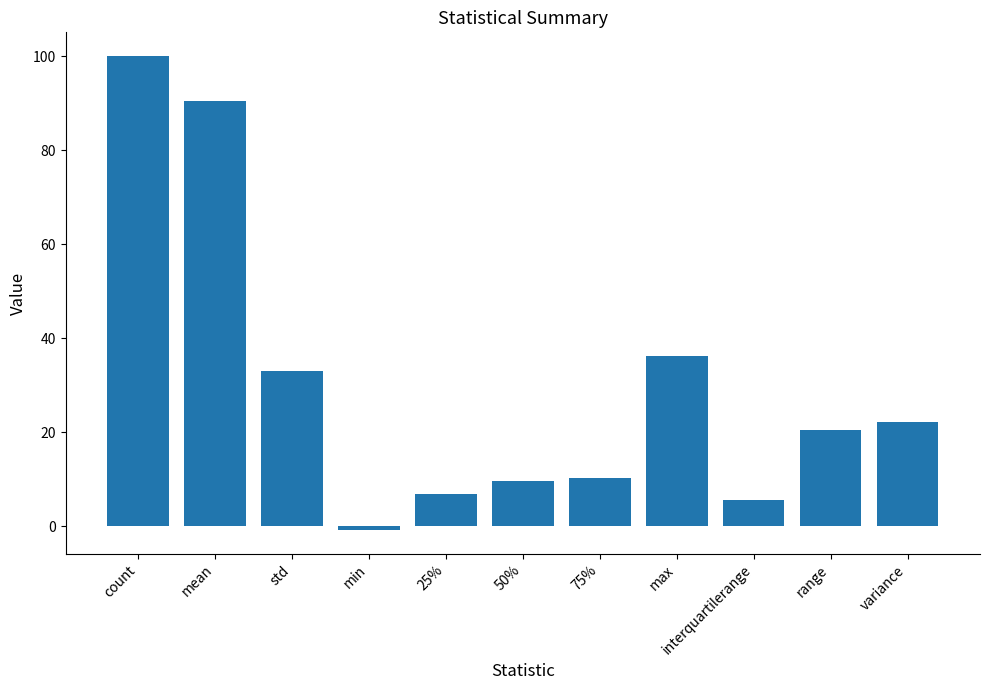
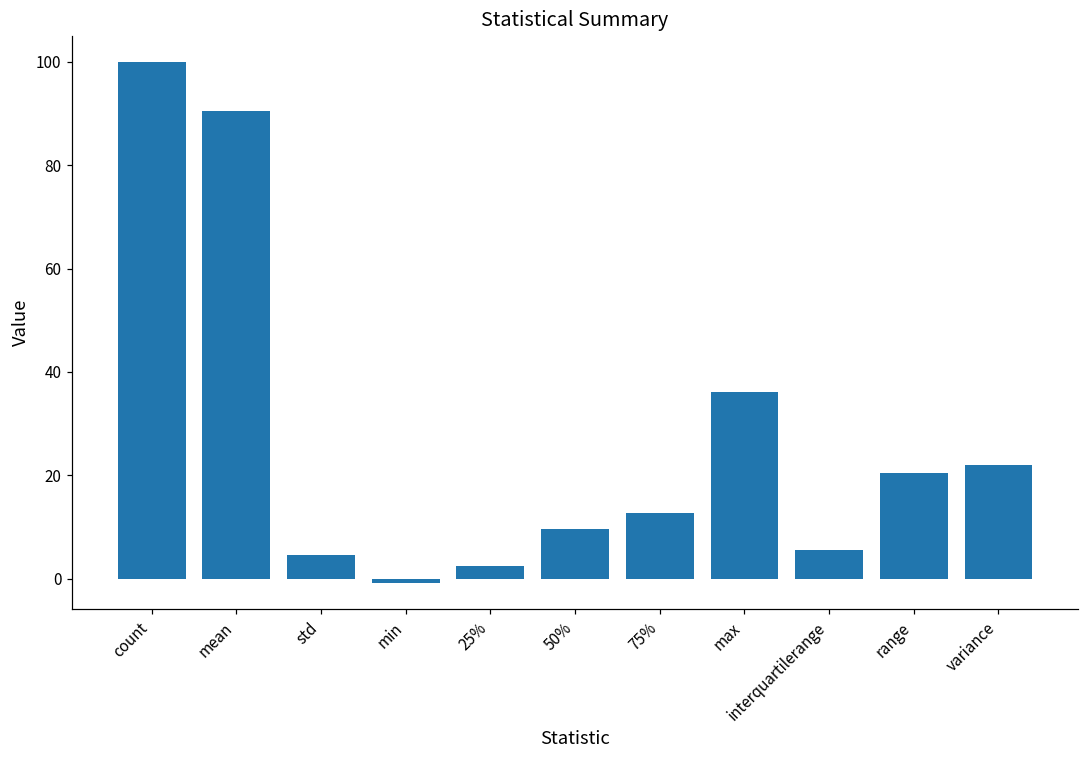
std: 33 -> 5
25%: 7 -> 2
75%: 10 -> 13
